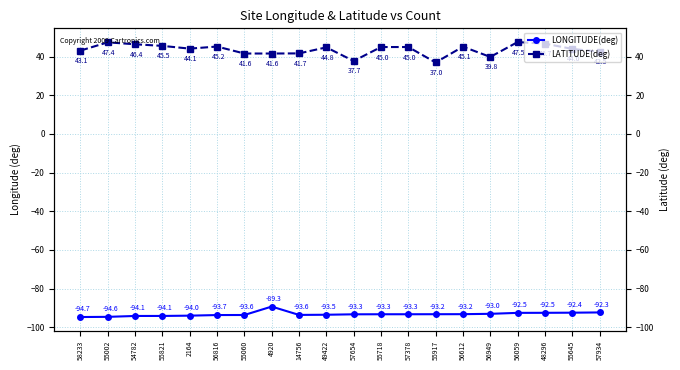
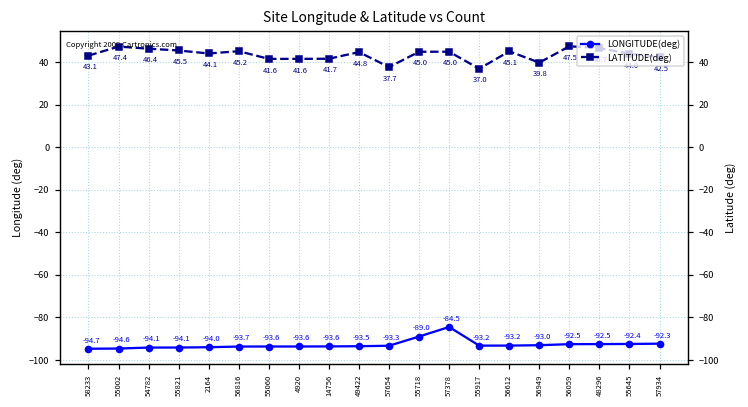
LONGITUDE(deg), 4920: -89.3 -> -93.6
LONGITUDE(deg), 55718: -93.3 -> -89.0
LONGITUDE(deg), 57378: -93.3 -> -84.5
